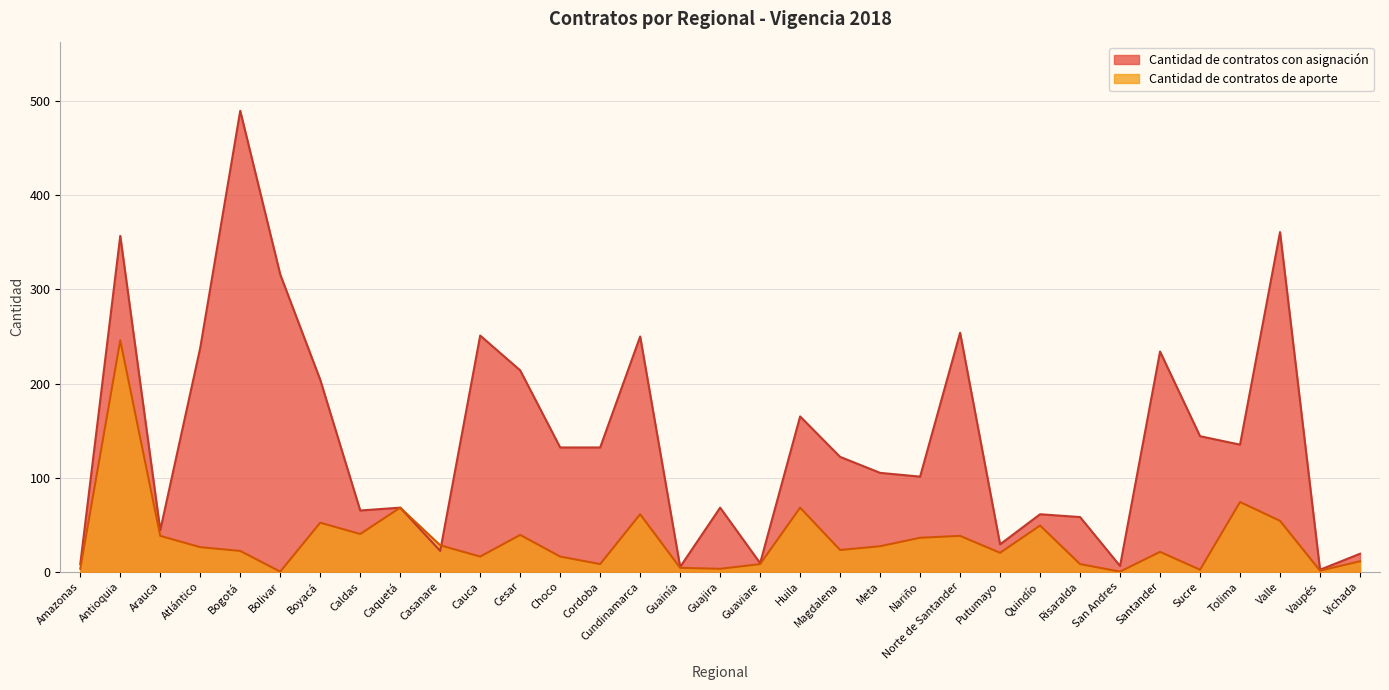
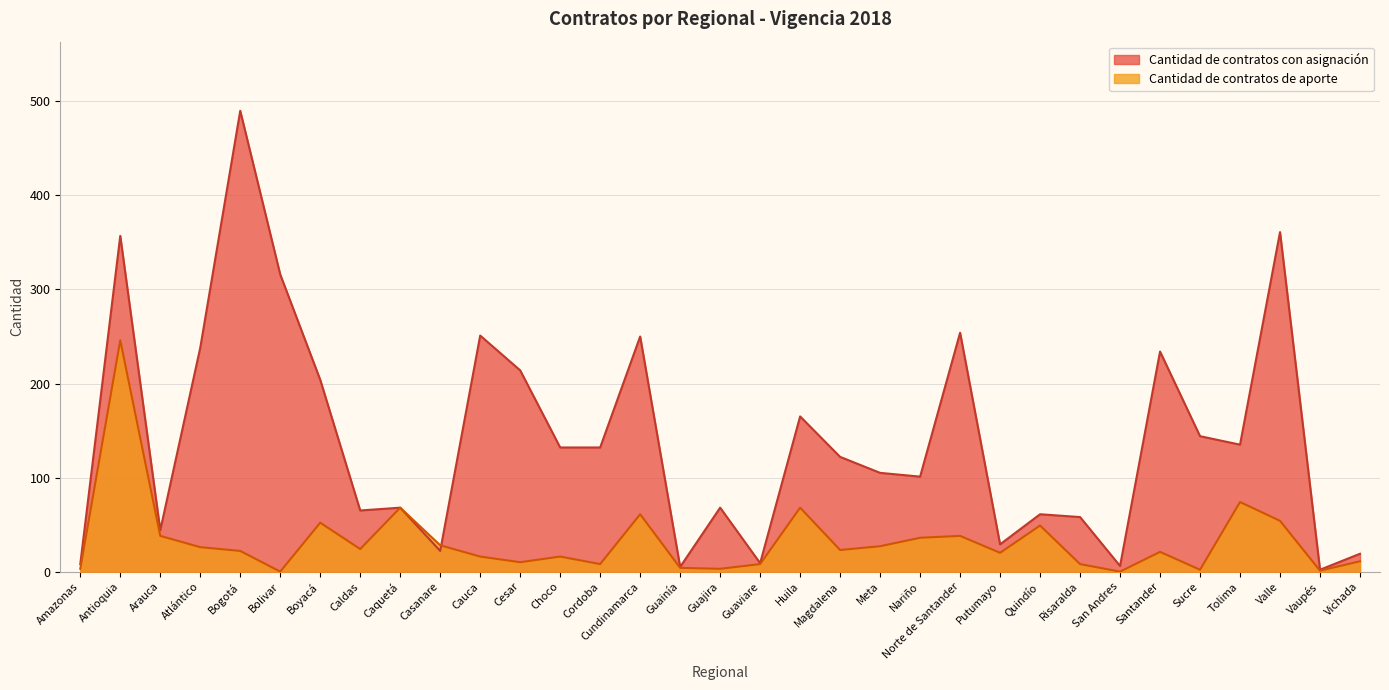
Cantidad de contratos de aporte, Caldas: 40 -> 20
Cantidad de contratos de aporte, Cesar: 40 -> 10
